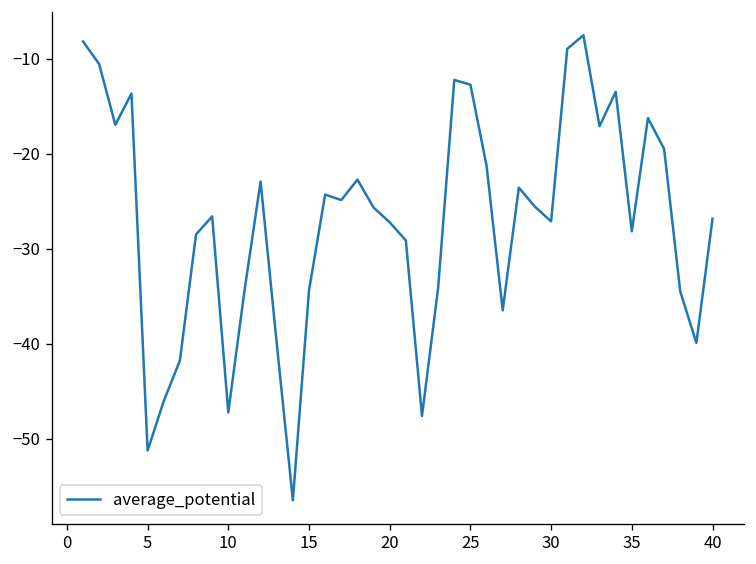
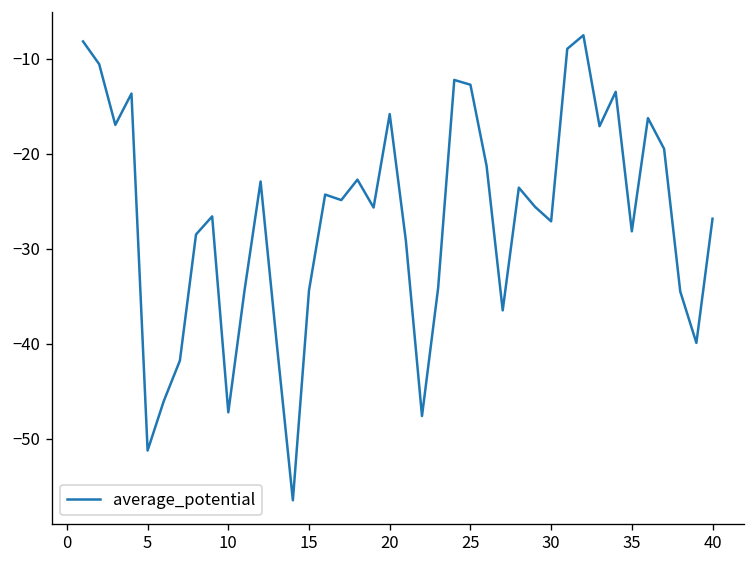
20: -27 -> -16
